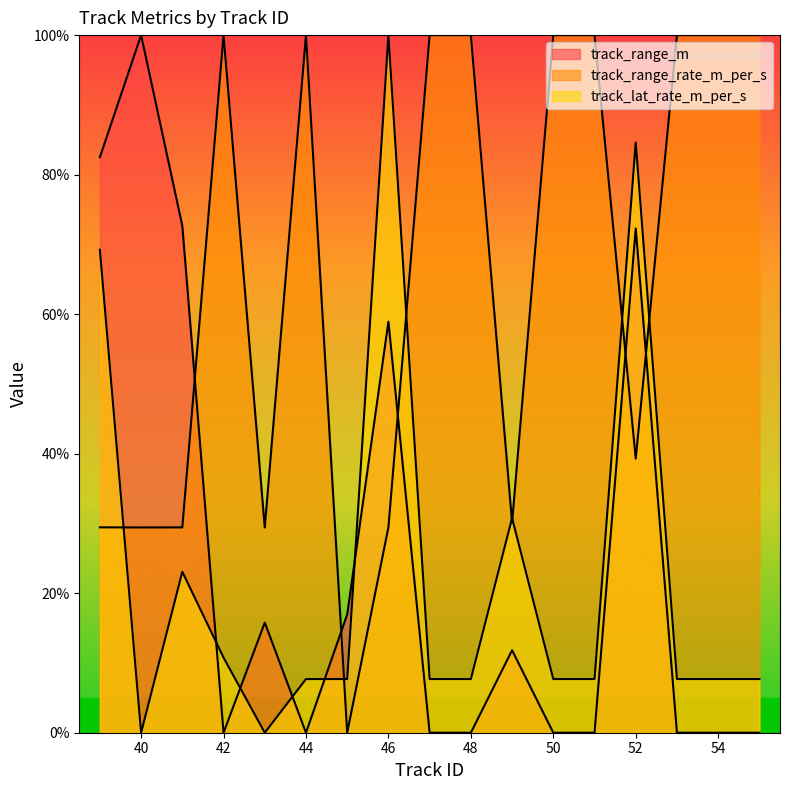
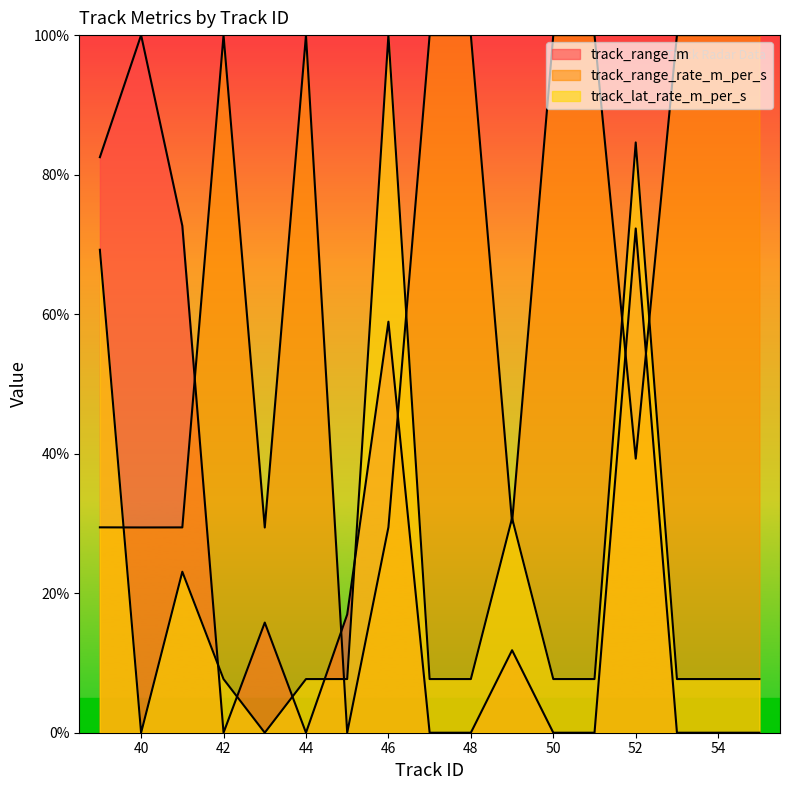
track_lat_rate_m_per_s, 42: 11% -> 8%
